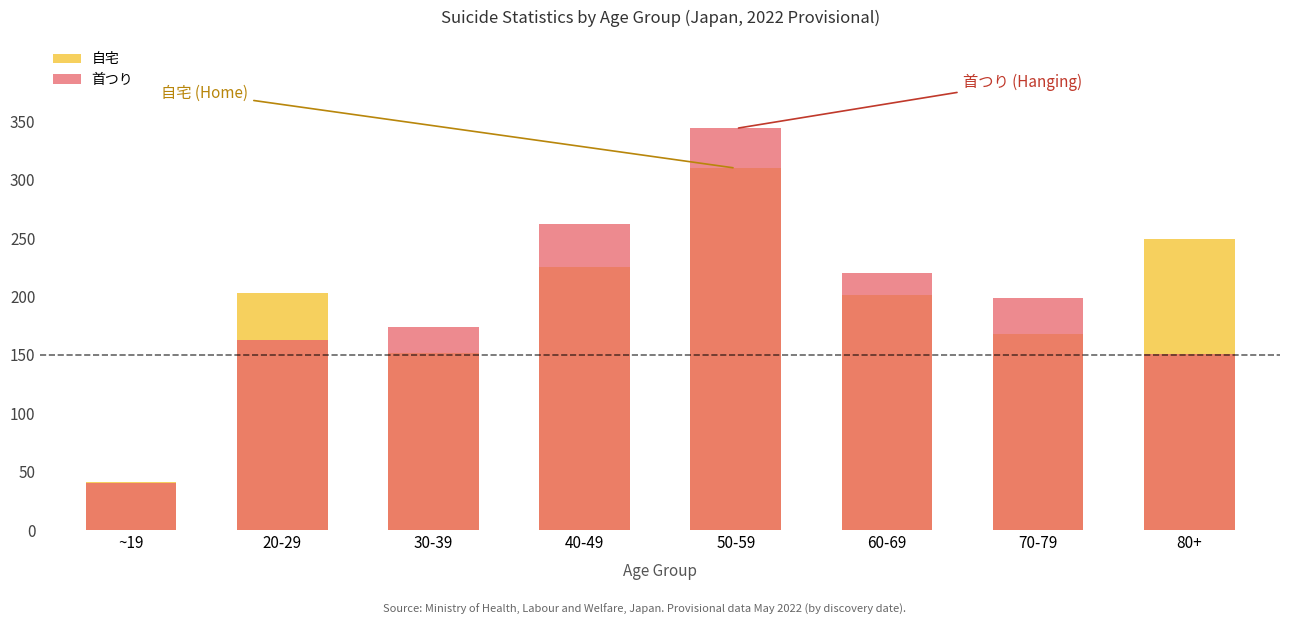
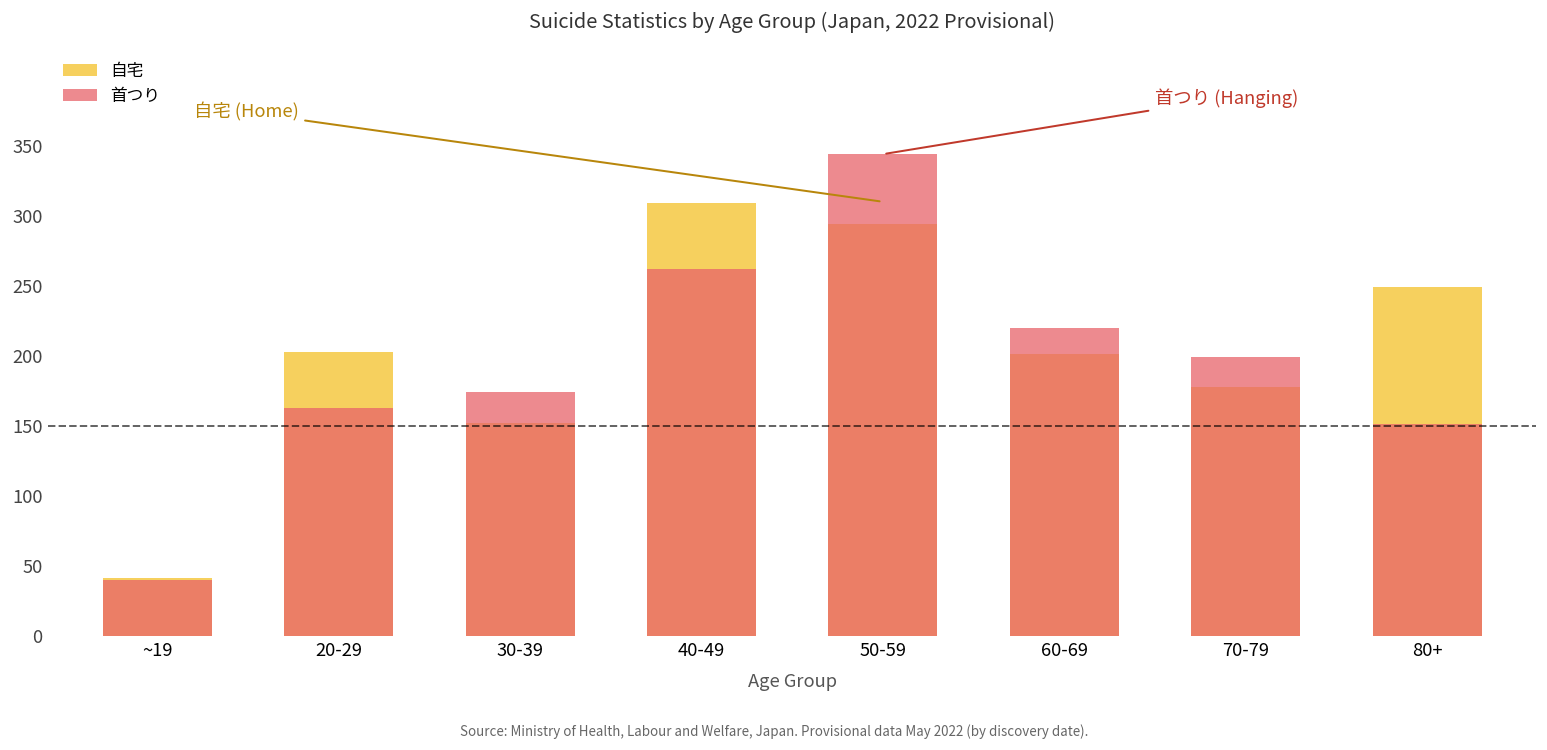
自宅, 40-49: 225 -> 309
自宅, 50-59: 310 -> 294
自宅, 70-79: 168 -> 178
